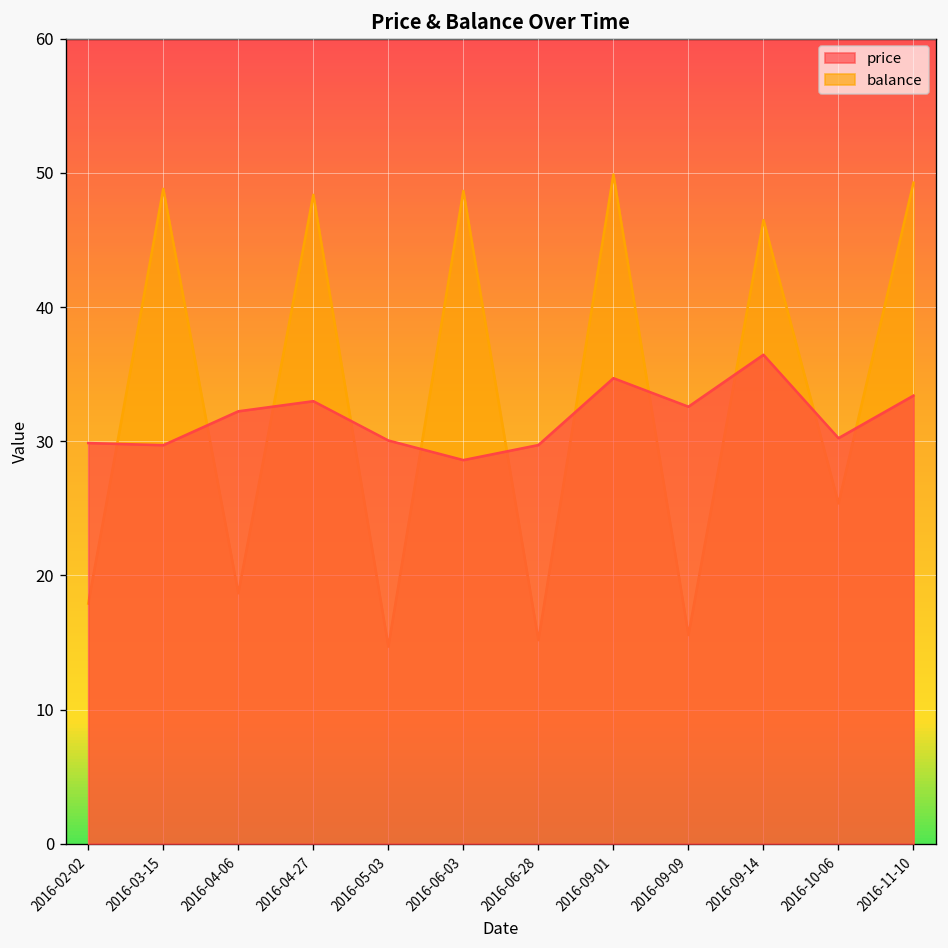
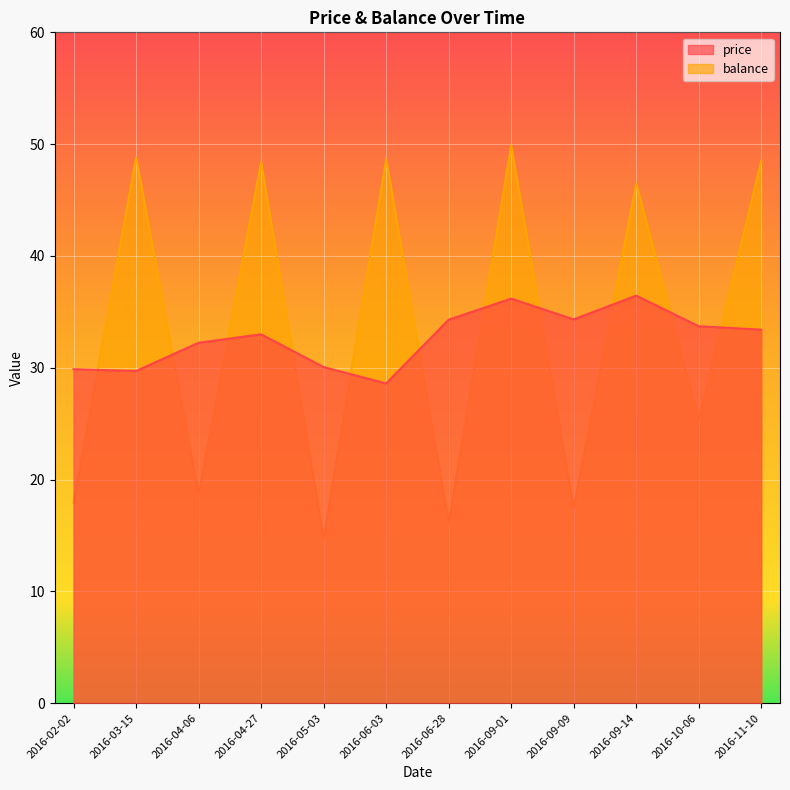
balance, 2016-06-28: 15.2 -> 16.1
price, 2016-06-28: 29.7 -> 34.3
price, 2016-09-01: 34.7 -> 36.2
balance, 2016-09-09: 15.6 -> 17.5
price, 2016-09-09: 32.6 -> 34.3
price, 2016-10-06: 30.2 -> 33.7
balance, 2016-11-10: 49.3 -> 48.5
